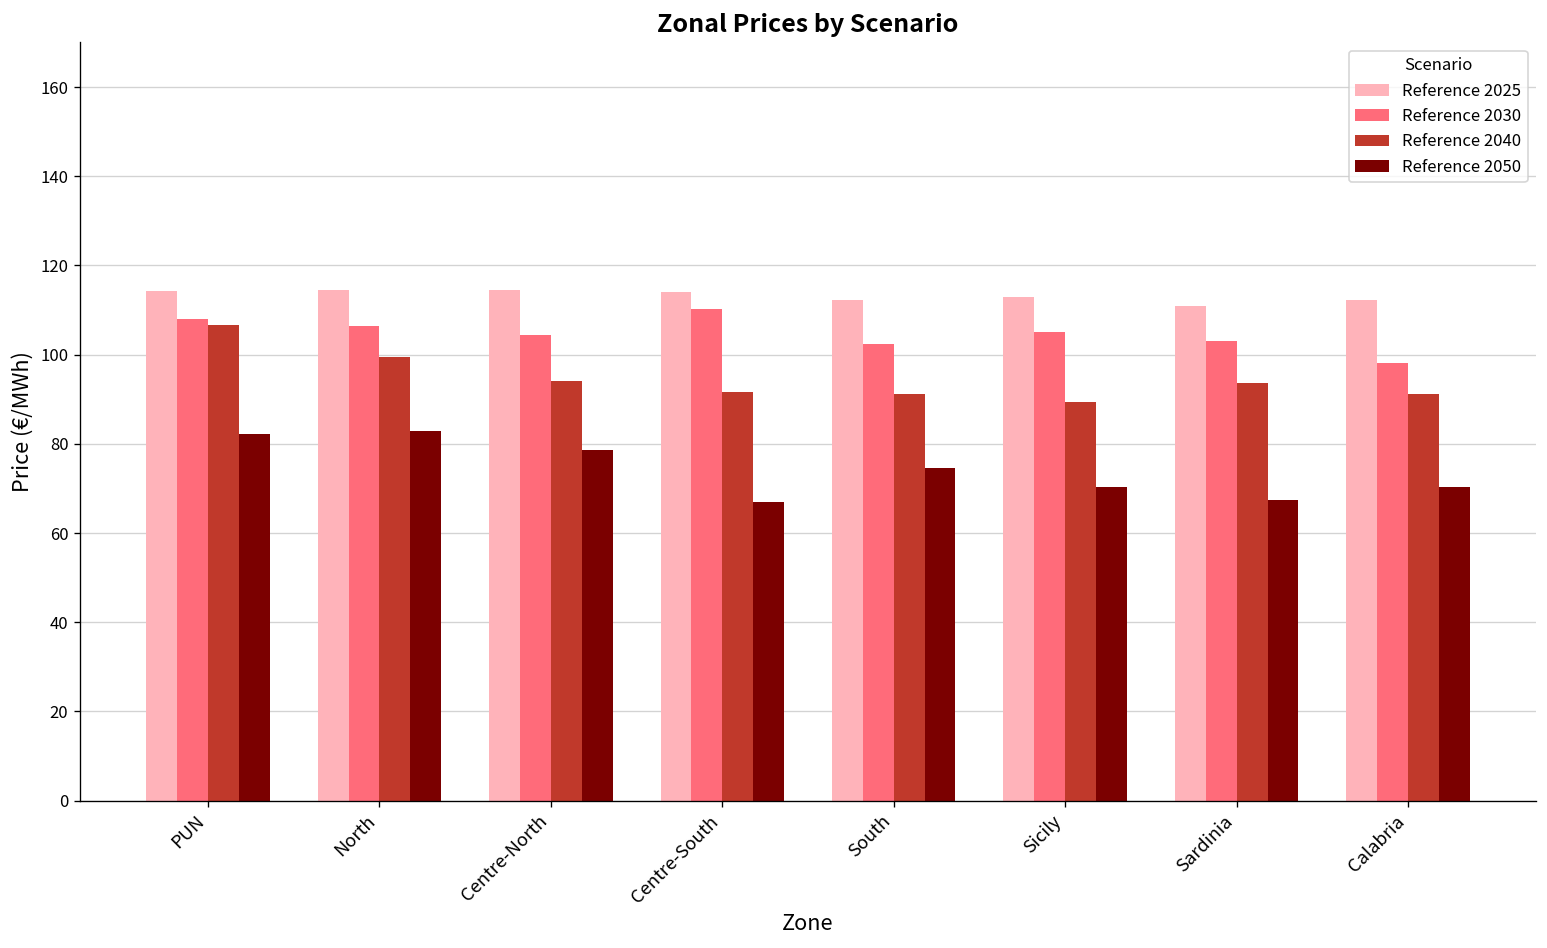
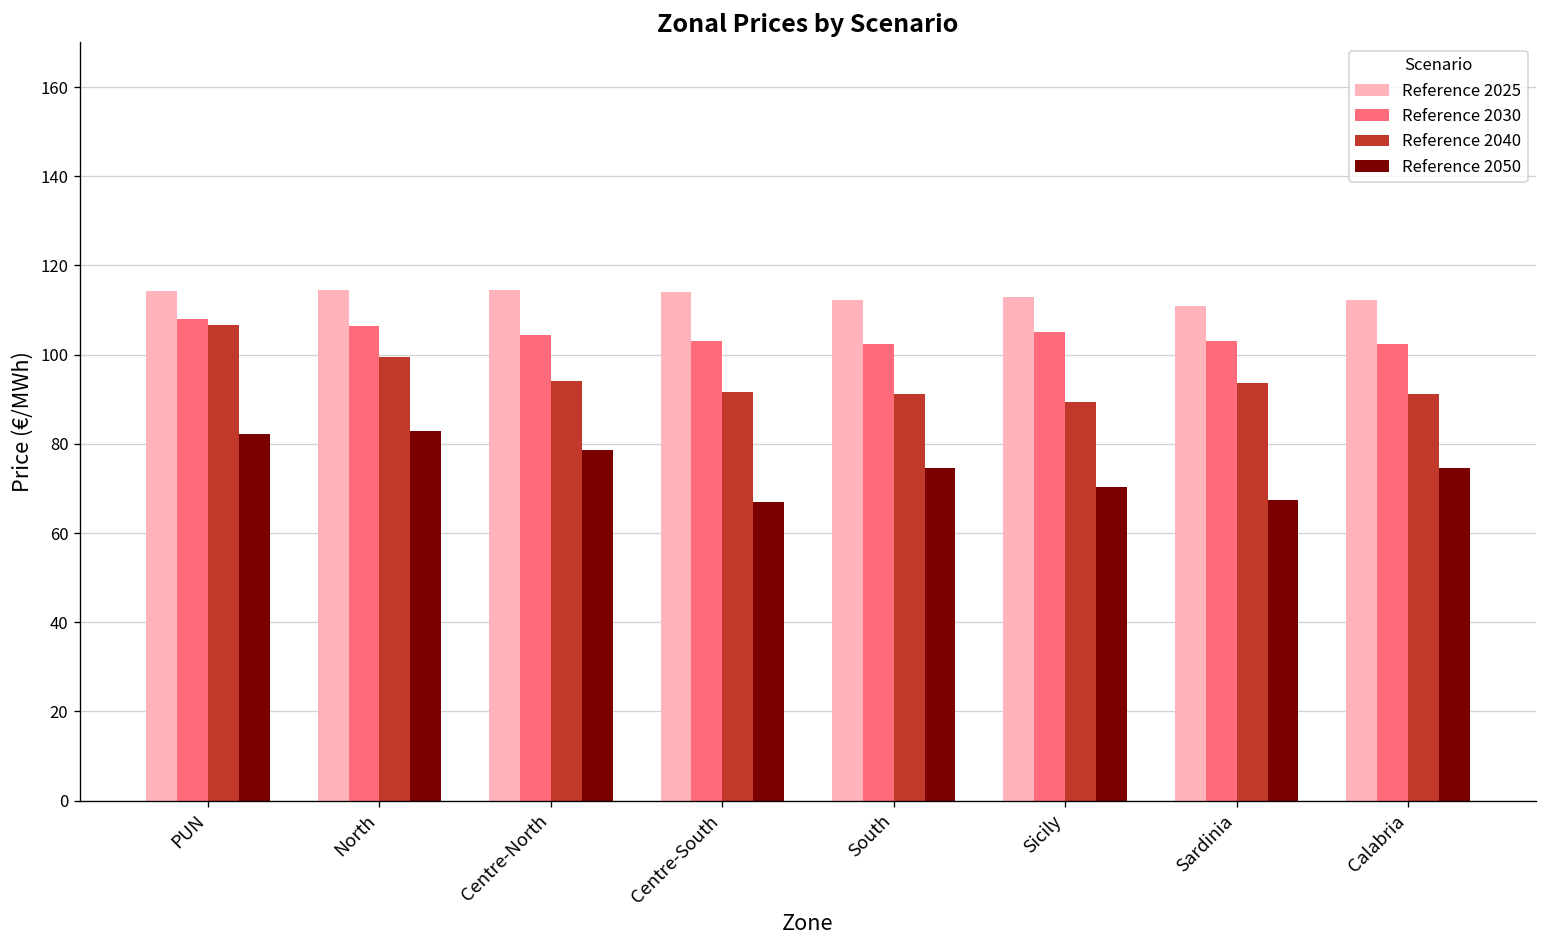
Reference 2030, Centre-South: 110 -> 103
Reference 2030, Calabria: 98 -> 102
Reference 2050, Calabria: 70 -> 75
